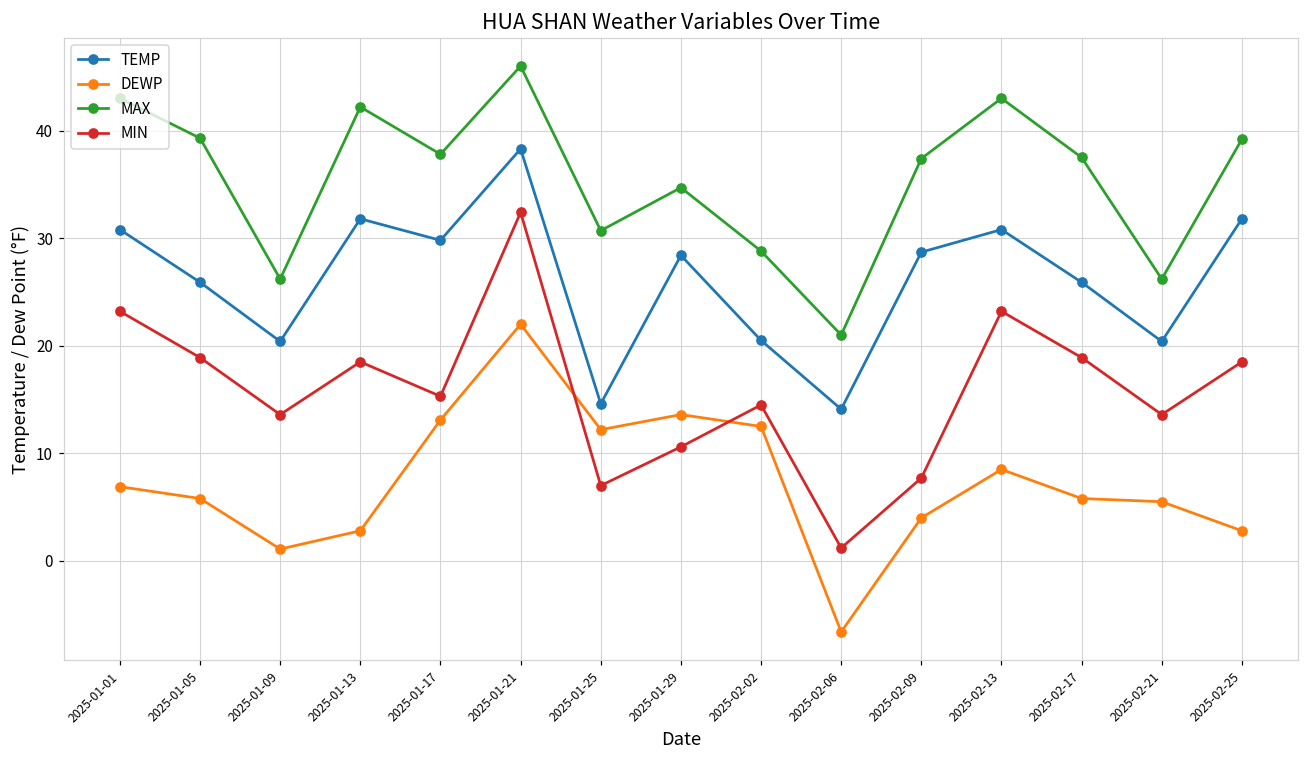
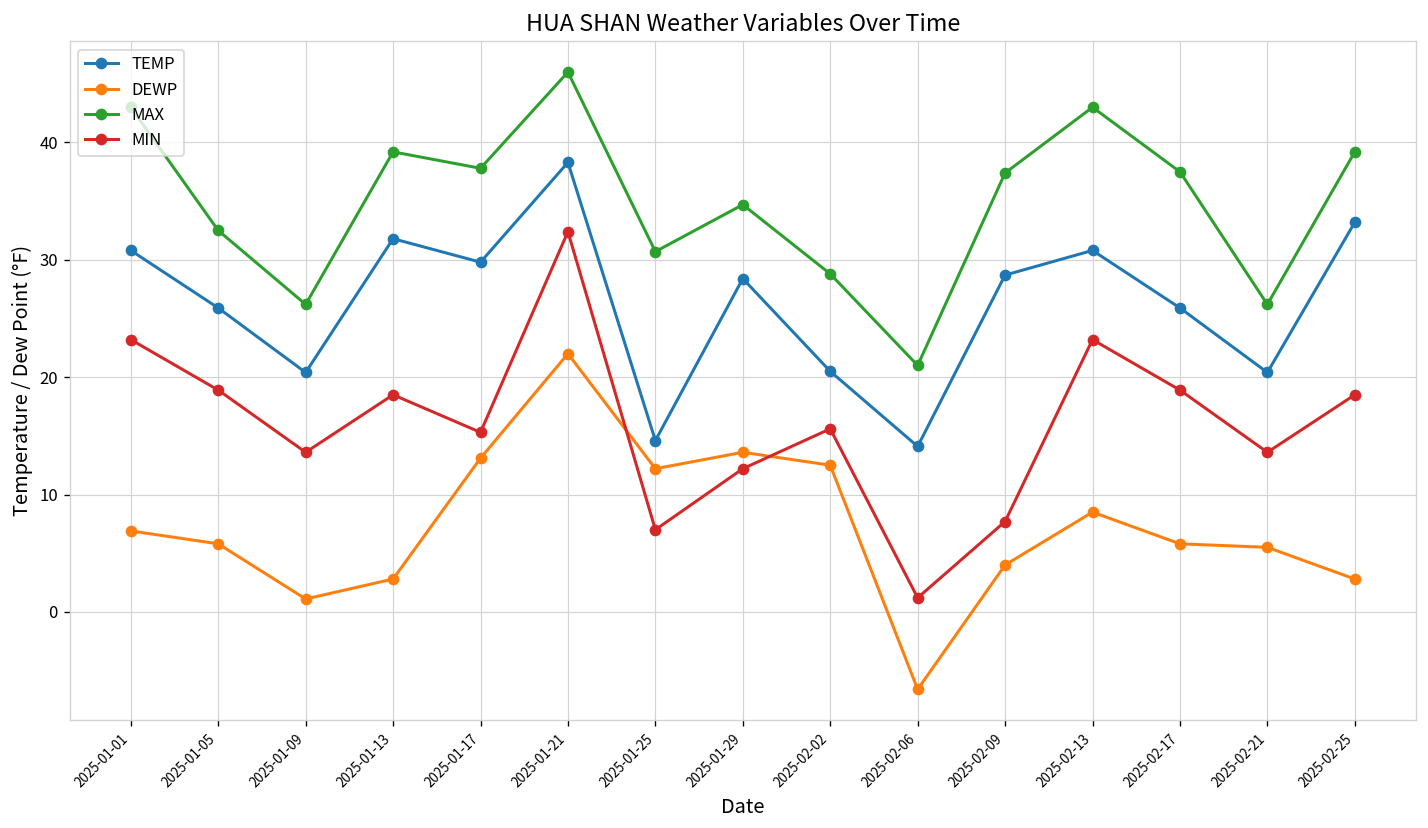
MAX, 2025-01-05: 39 -> 33
MAX, 2025-01-13: 42 -> 39
MIN, 2025-01-29: 11 -> 12
MIN, 2025-02-02: 15 -> 16
TEMP, 2025-02-25: 32 -> 33
